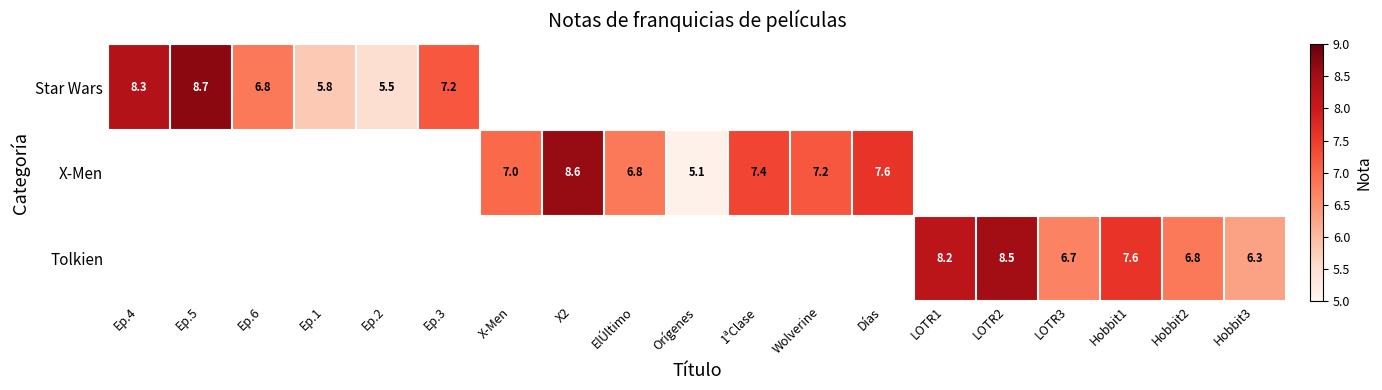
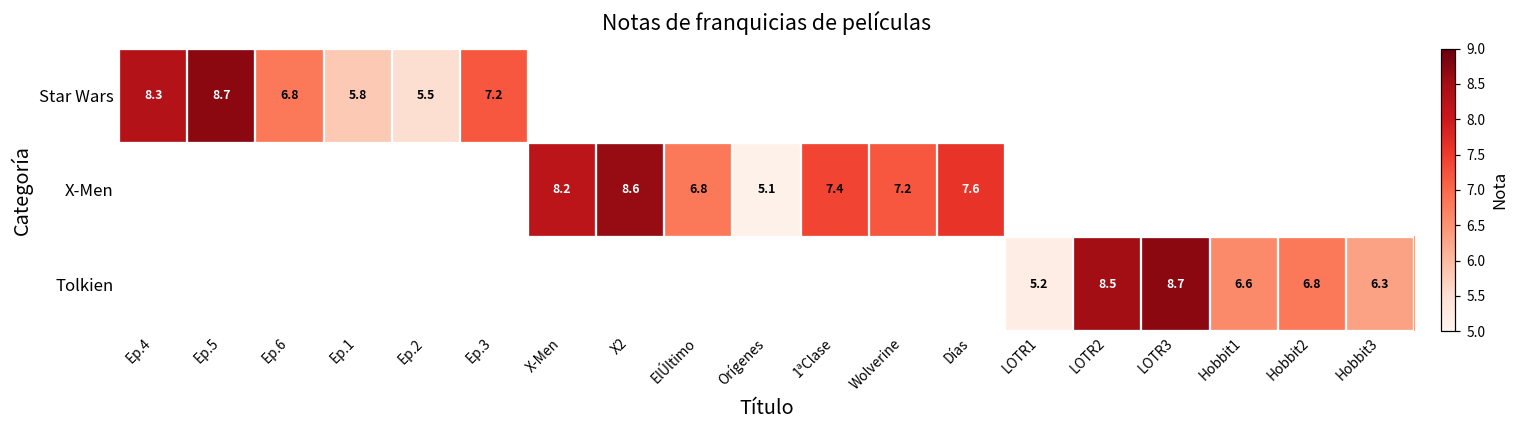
X-Men, X-Men: 7.0 -> 8.2
Tolkien, LOTR1: 8.2 -> 5.2
Tolkien, LOTR3: 6.7 -> 8.7
Tolkien, Hobbit1: 7.6 -> 6.6
